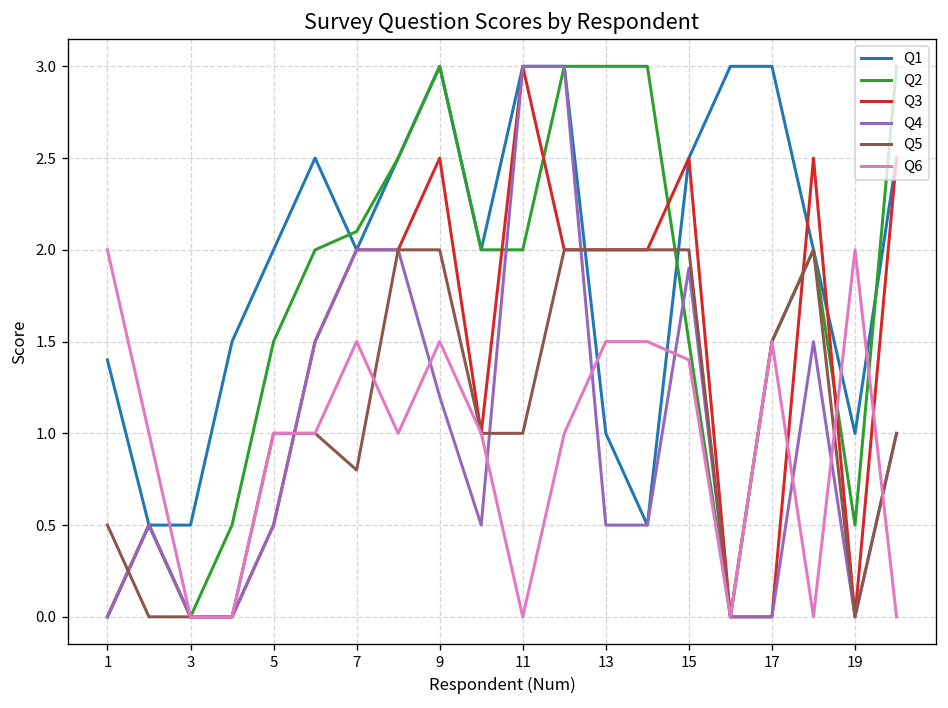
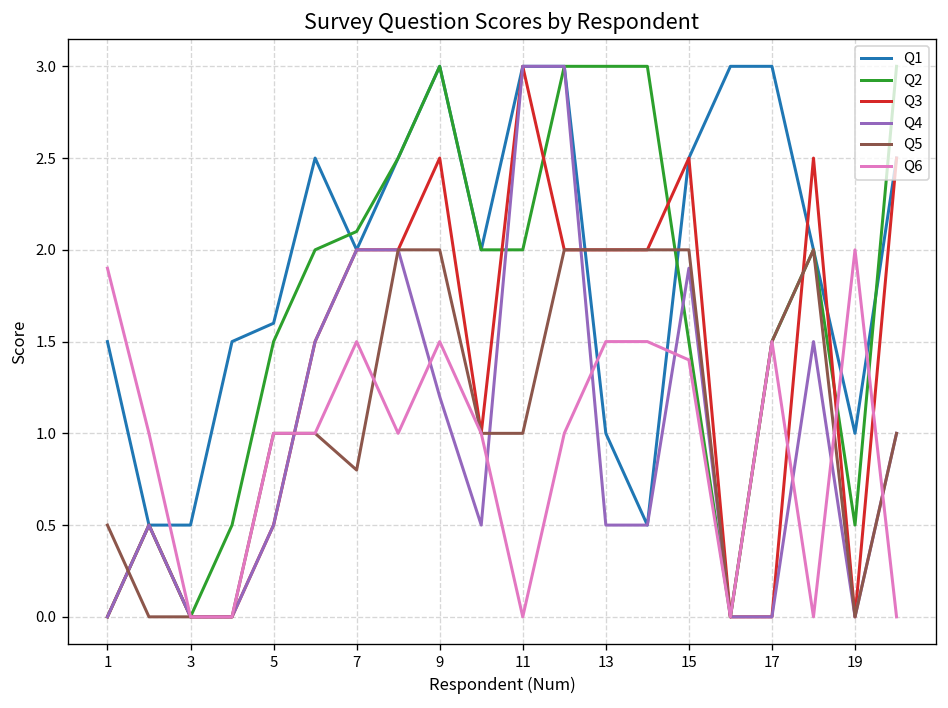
Q1, 1: 1.4 -> 1.5
Q6, 1: 2.0 -> 1.9
Q1, 5: 2.0 -> 1.6
